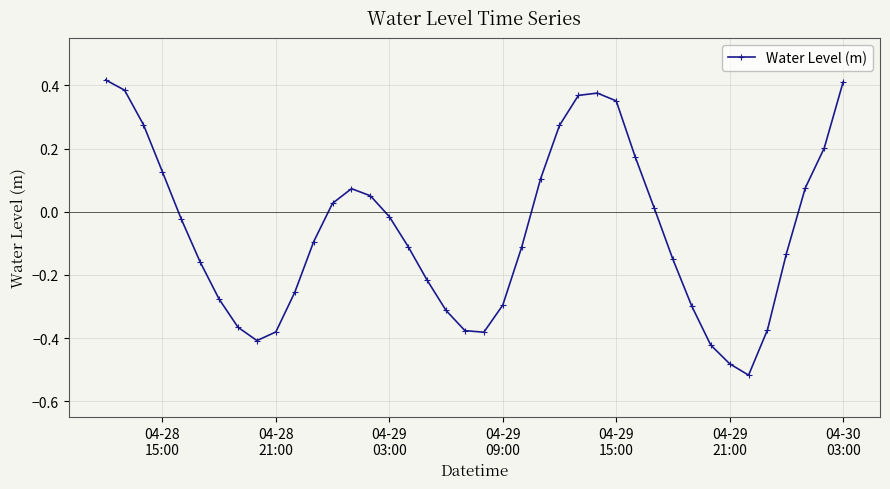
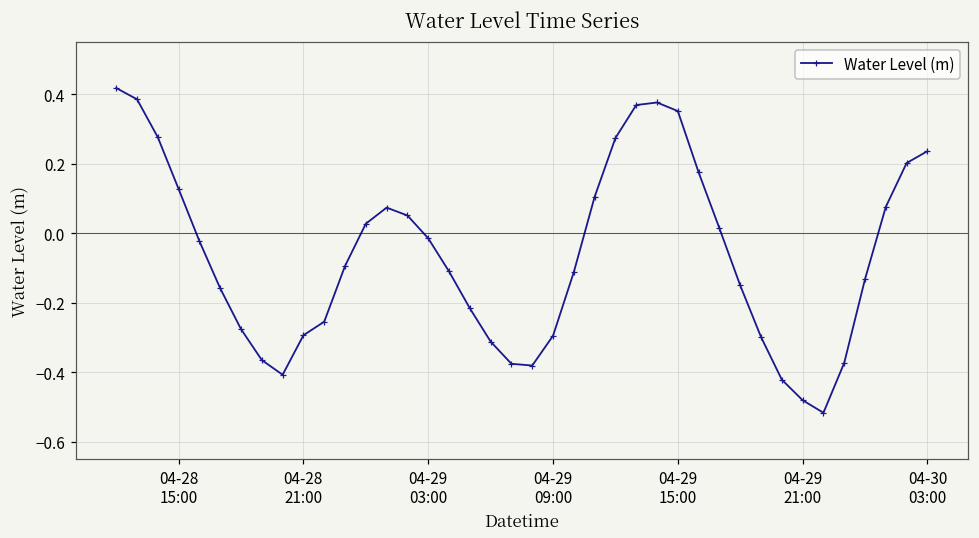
04-28 21:00: -0.38 -> -0.29
04-30 03:00: 0.41 -> 0.24
